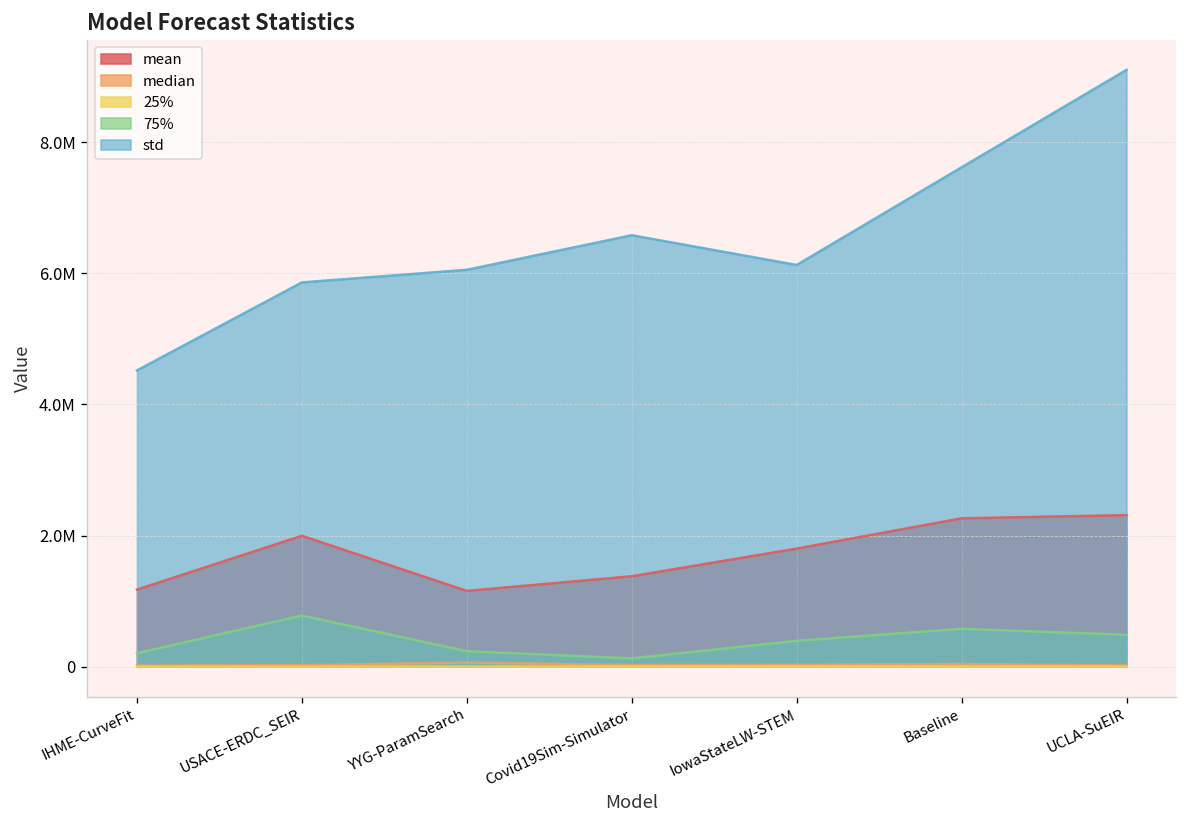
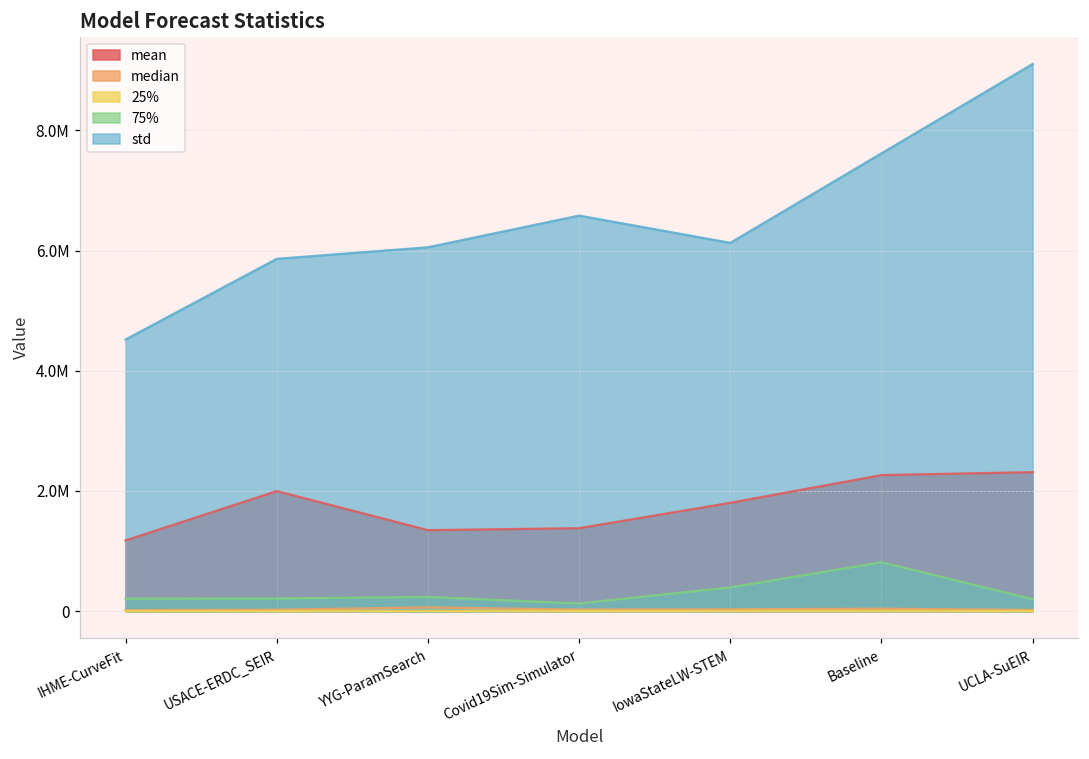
75%, USACE-ERDC_SEIR: 800000 -> 200000
mean, YYG-ParamSearch: 1200000 -> 1300000
75%, Baseline: 600000 -> 800000
75%, UCLA-SuEIR: 500000 -> 200000
